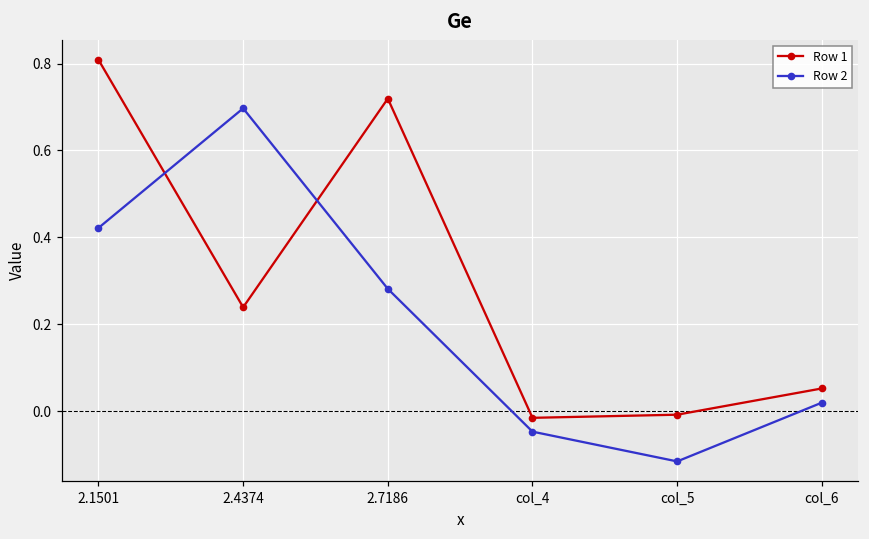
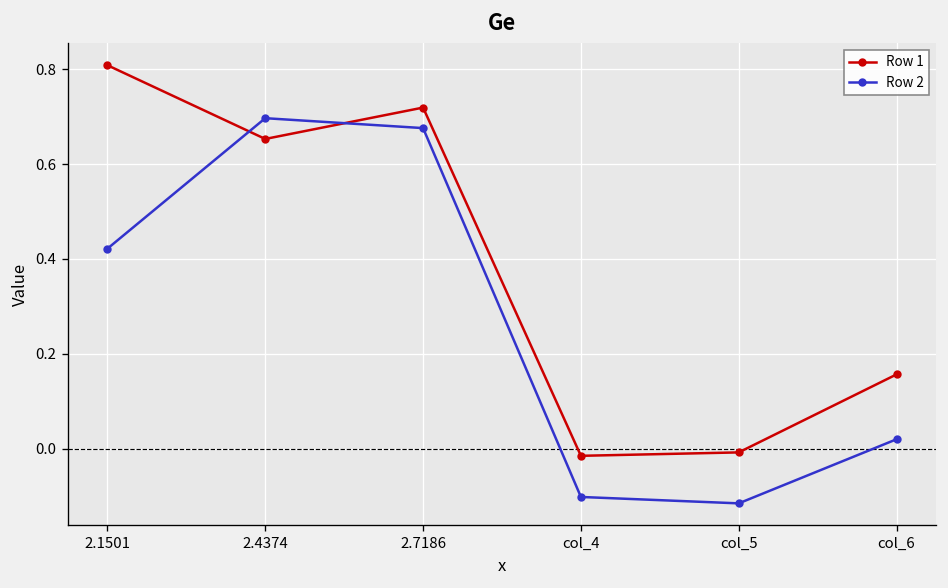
Row 1, 2.4374: 0.24 -> 0.65
Row 2, 2.7186: 0.28 -> 0.68
Row 2, col_4: -0.05 -> -0.10
Row 1, col_6: 0.05 -> 0.16
